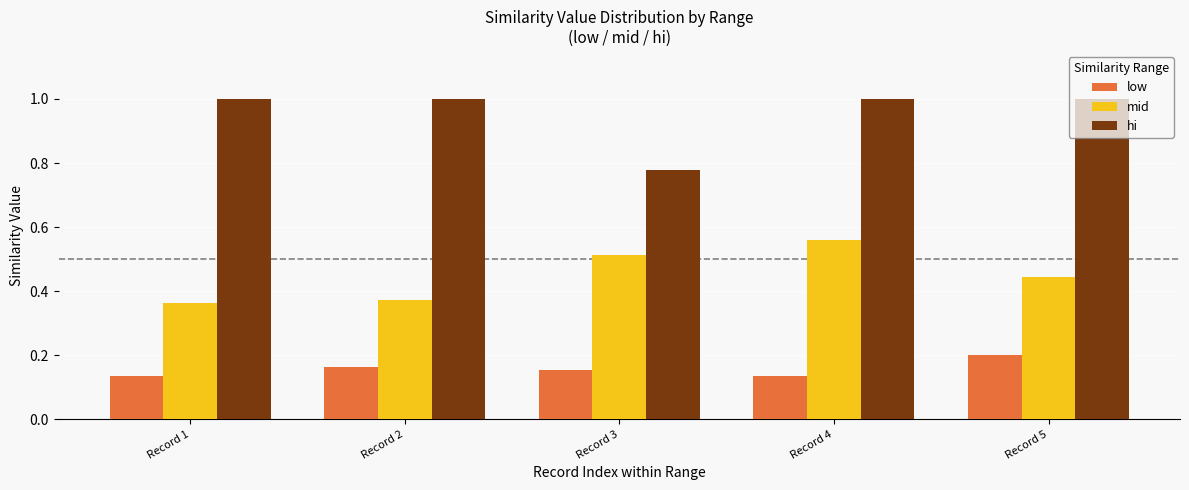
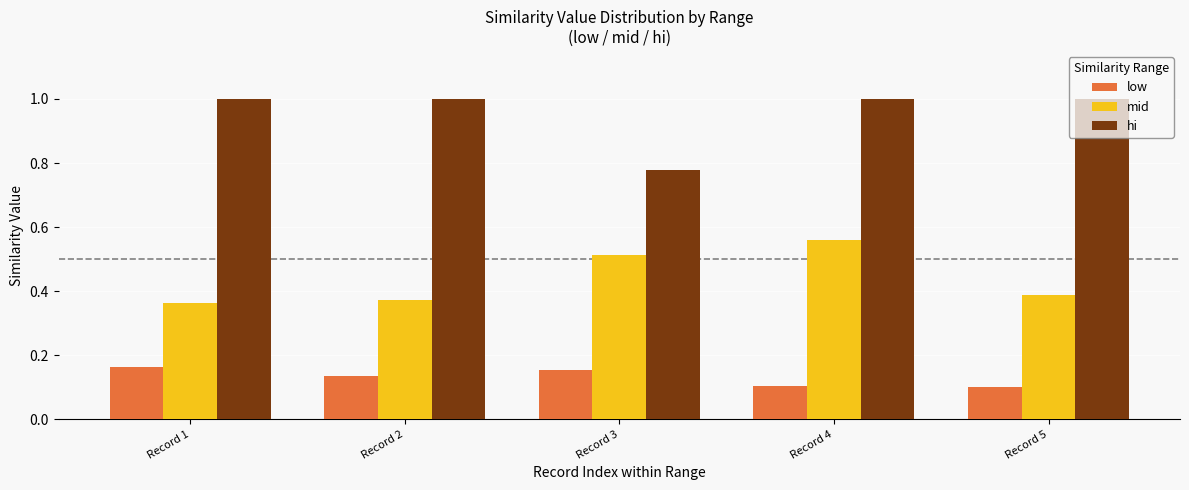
low, Record 1: 0.13 -> 0.16
low, Record 2: 0.16 -> 0.13
low, Record 4: 0.13 -> 0.10
low, Record 5: 0.2 -> 0.1
mid, Record 5: 0.44 -> 0.39
